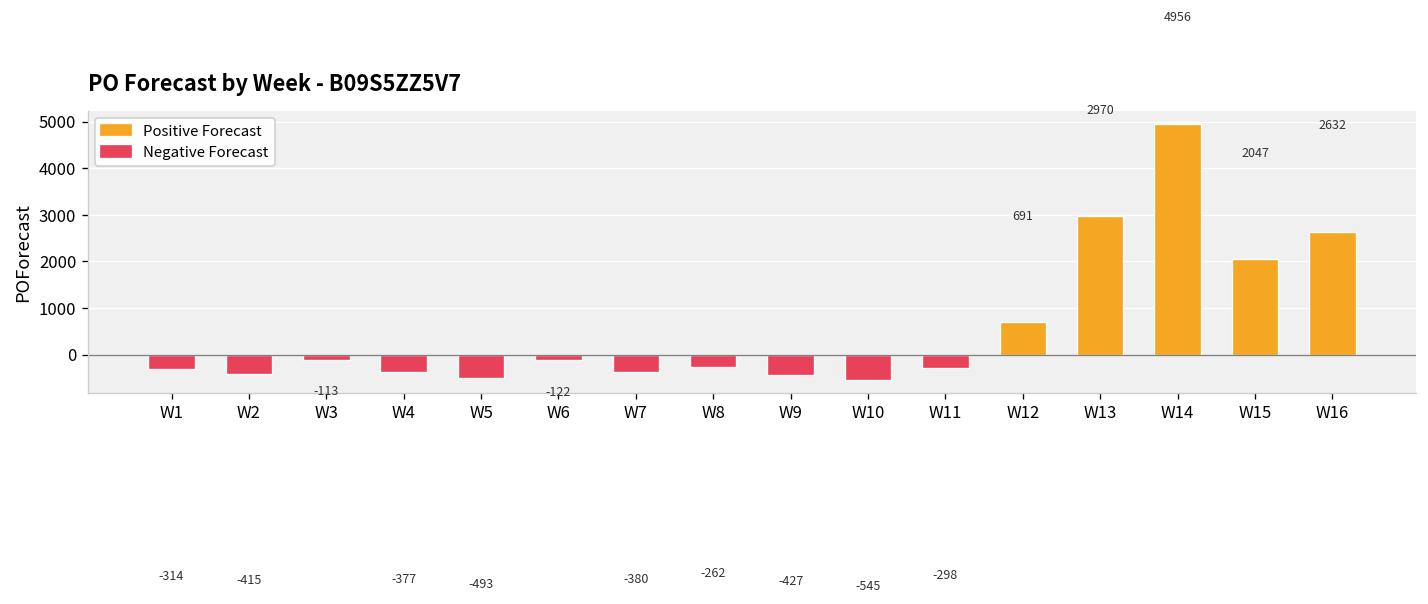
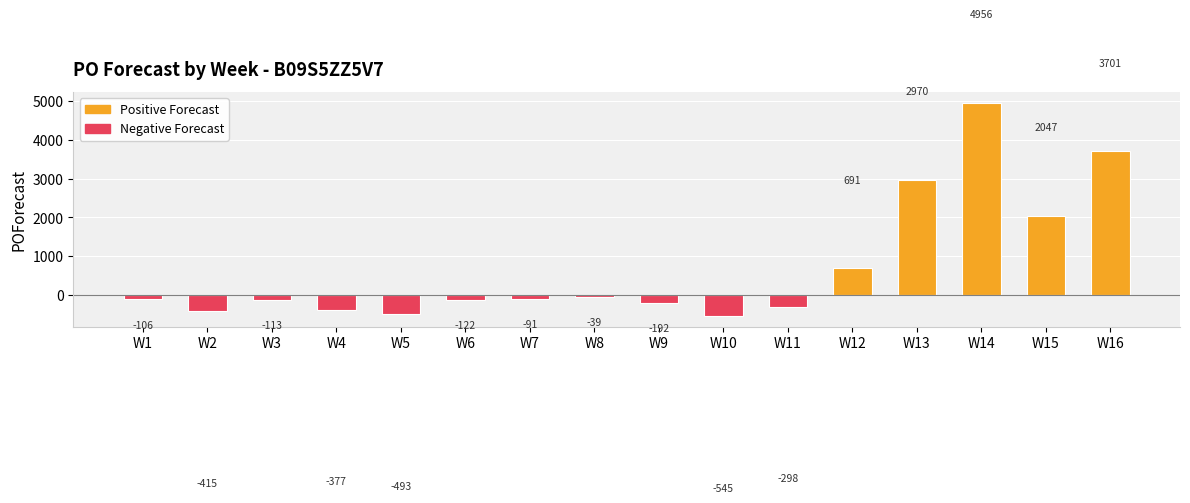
W1: -314 -> -106
W7: -380 -> -91
W8: -262 -> -39
W9: -427 -> -192
W16: 2632 -> 3701
